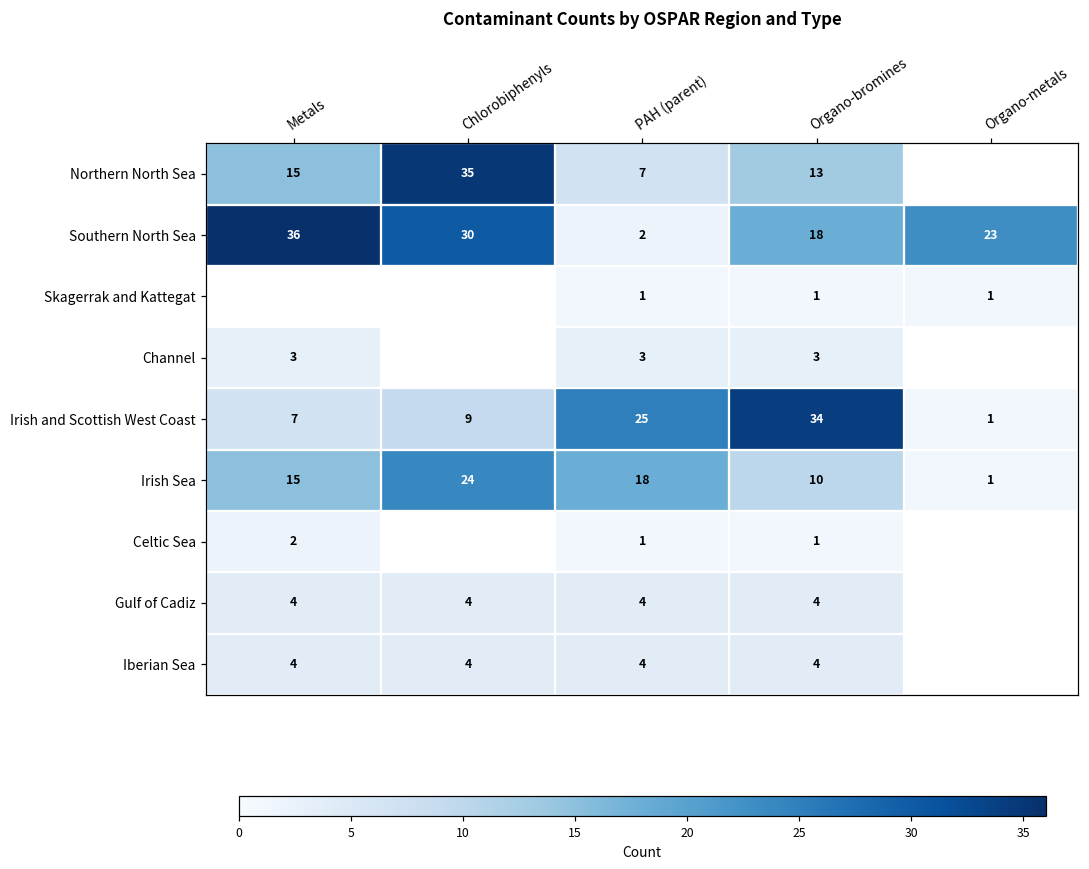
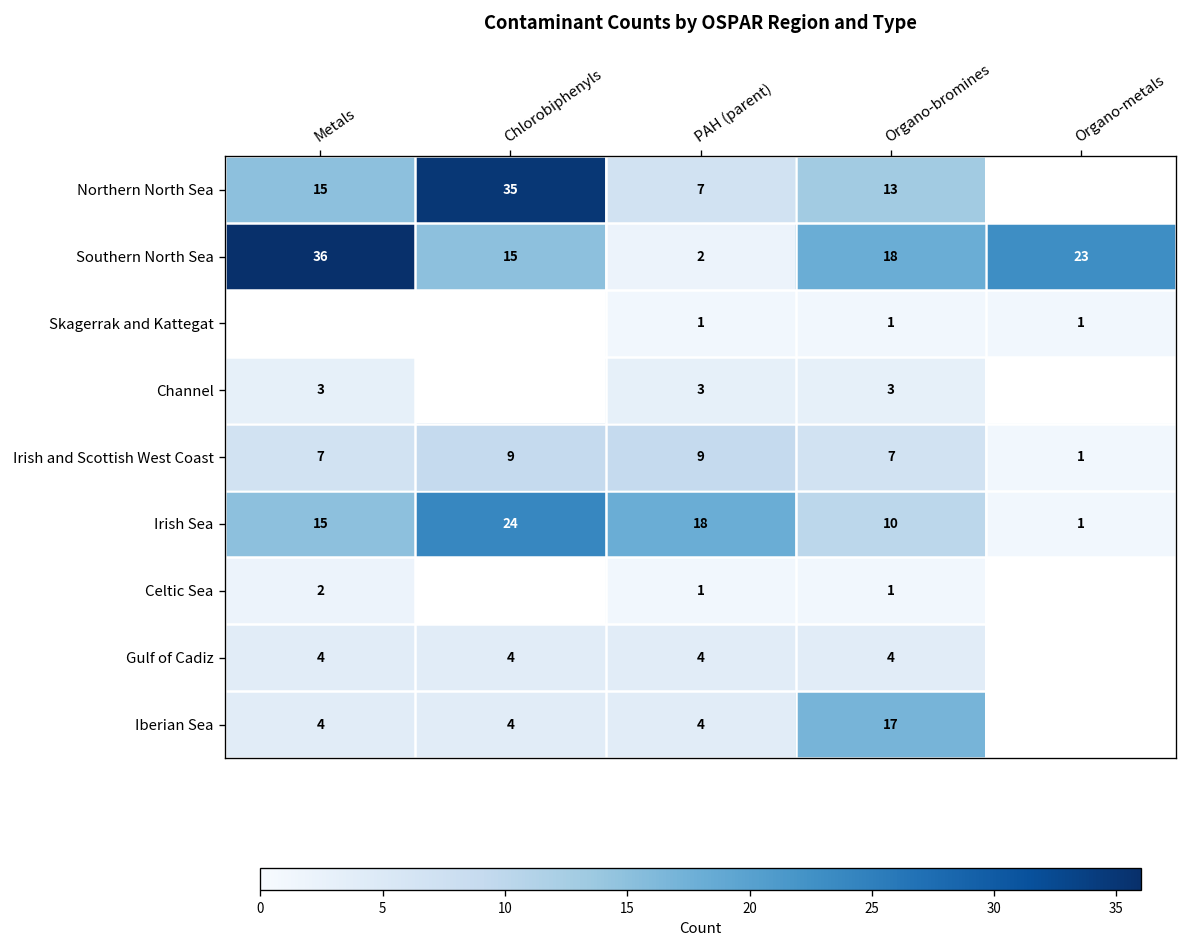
Southern North Sea, Chlorobiphenyls: 30 -> 15
Irish and Scottish West Coast, PAH (parent): 25 -> 9
Irish and Scottish West Coast, Organo-bromines: 34 -> 7
Iberian Sea, Organo-bromines: 4 -> 17
